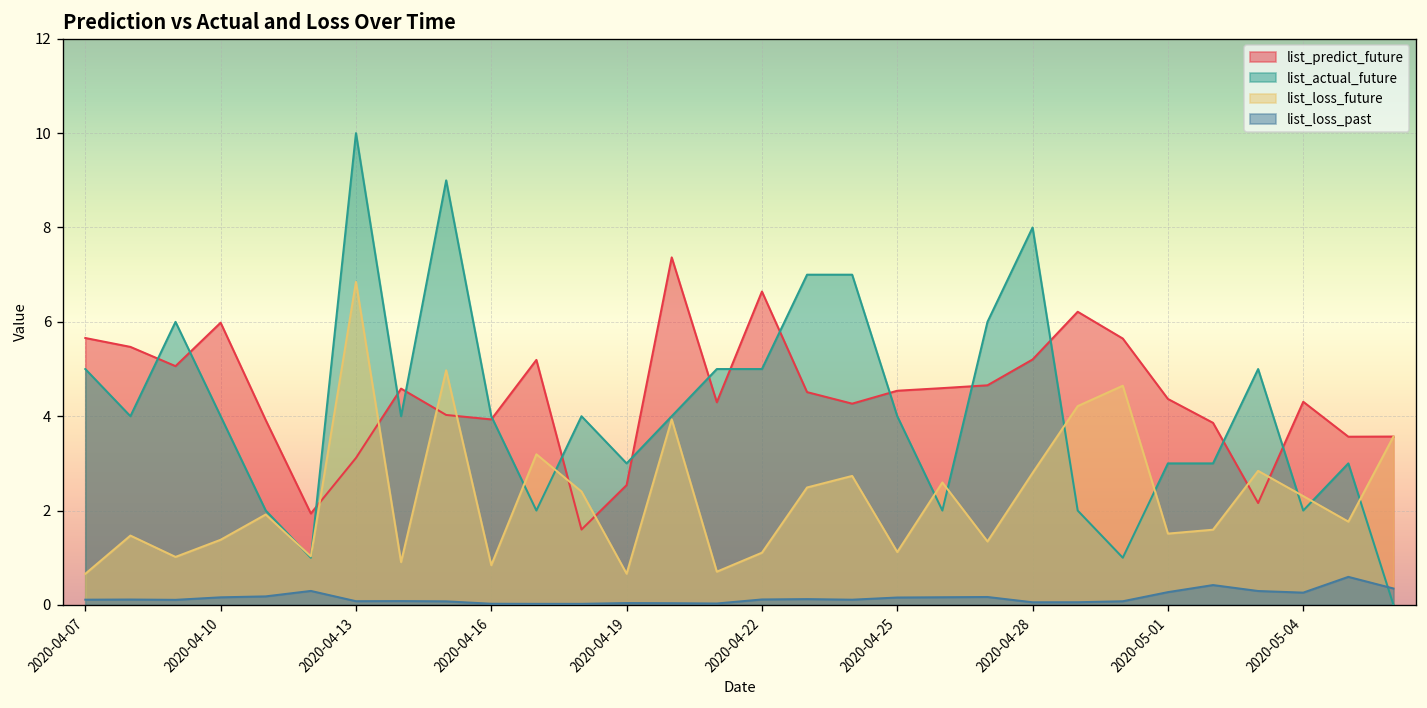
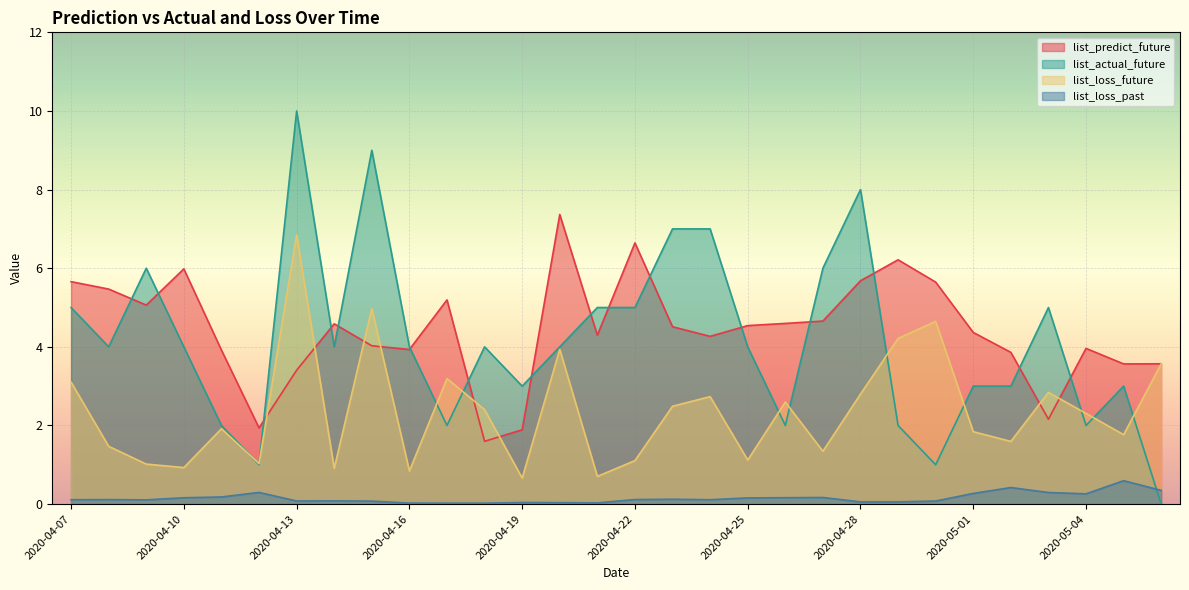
list_loss_future, 2020-04-07: 0.7 -> 3.1
list_loss_future, 2020-04-10: 1.4 -> 0.9
list_predict_future, 2020-04-13: 3.1 -> 3.4
list_predict_future, 2020-04-19: 2.5 -> 1.9
list_predict_future, 2020-04-28: 5.2 -> 5.7
list_loss_future, 2020-05-01: 1.5 -> 1.8
list_predict_future, 2020-05-04: 4.3 -> 4.0
